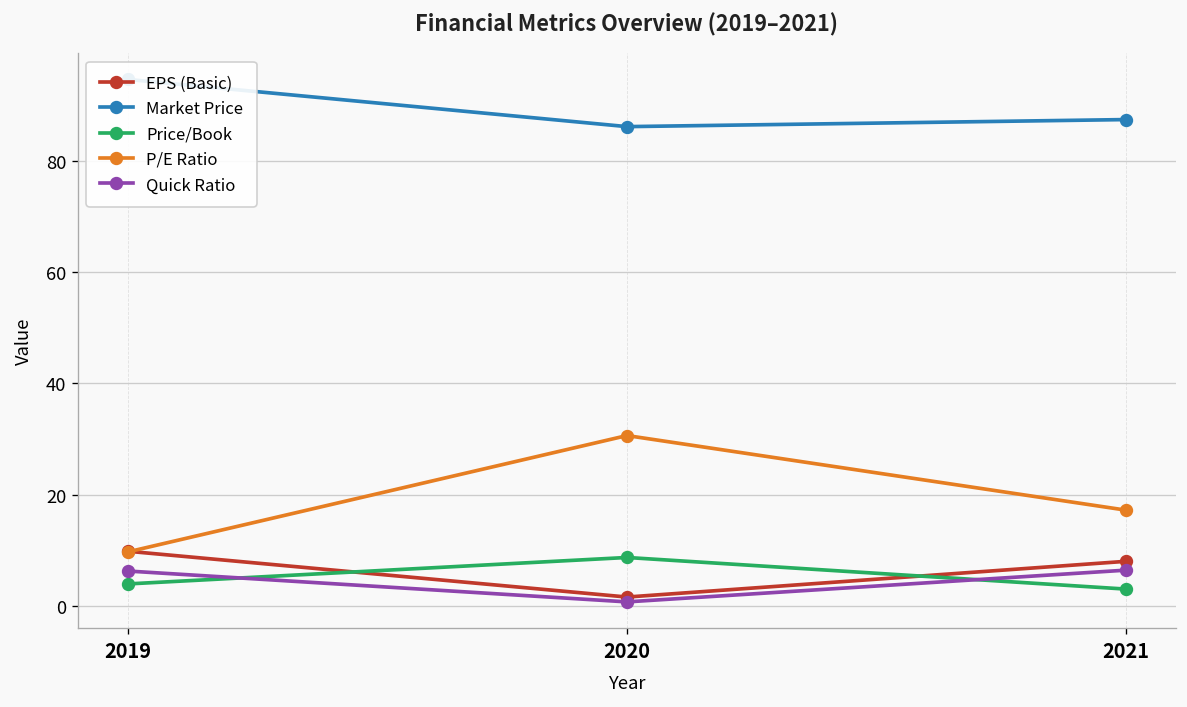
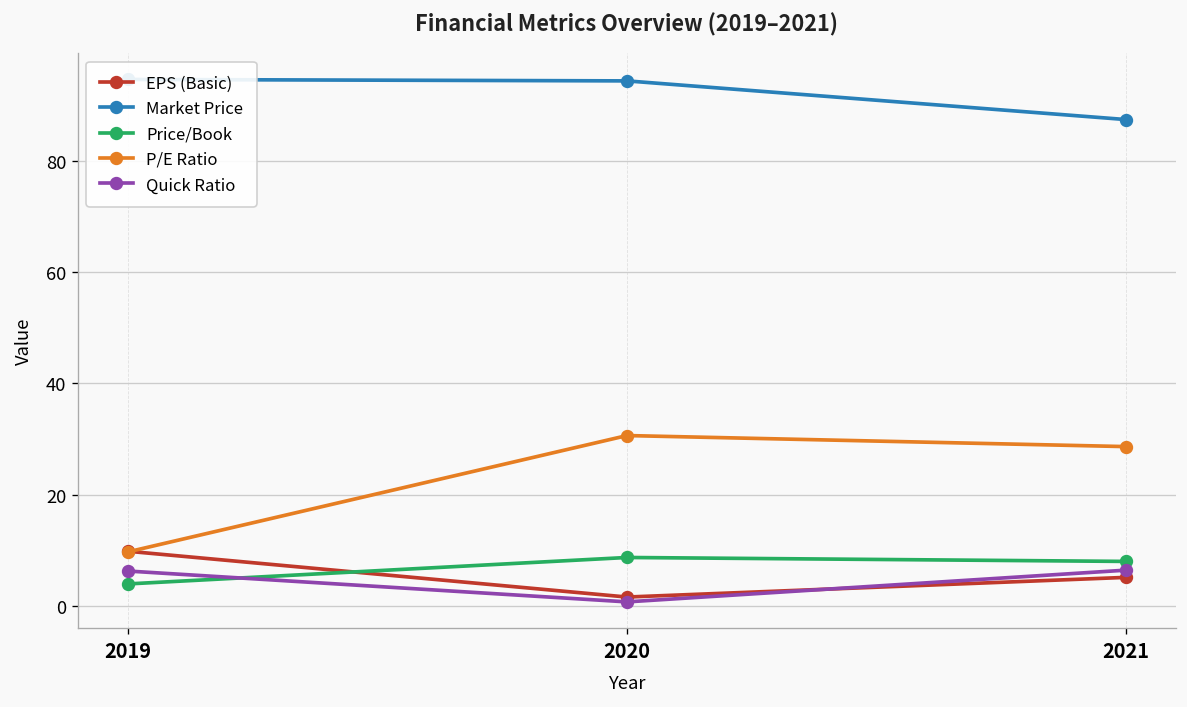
Market Price, 2020: 86 -> 94
EPS (Basic), 2021: 8 -> 5
Price/Book, 2021: 3 -> 8
P/E Ratio, 2021: 17 -> 29
